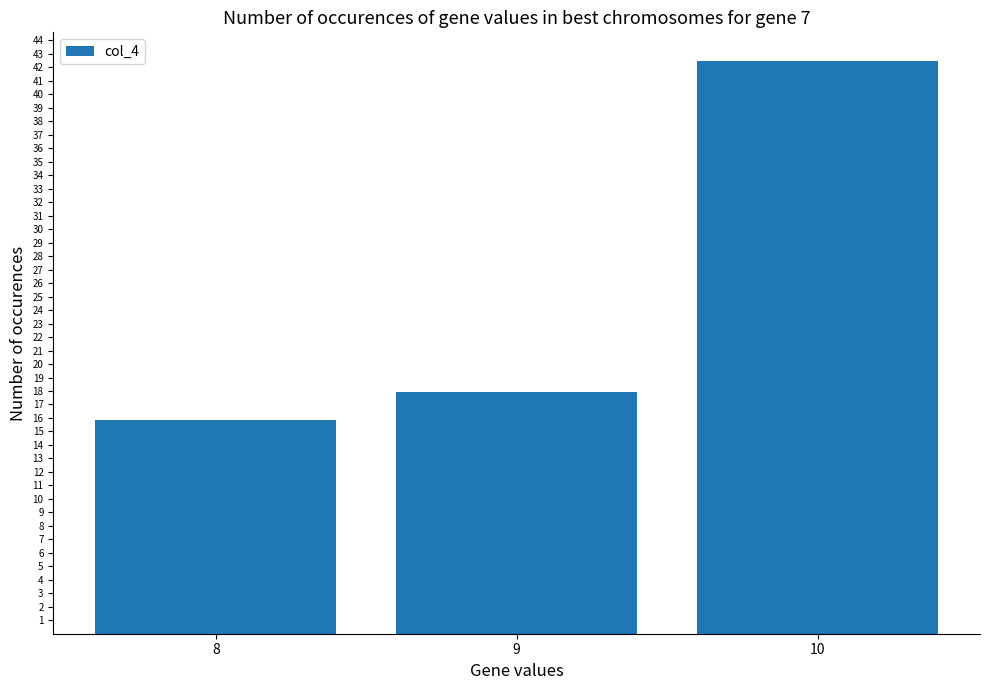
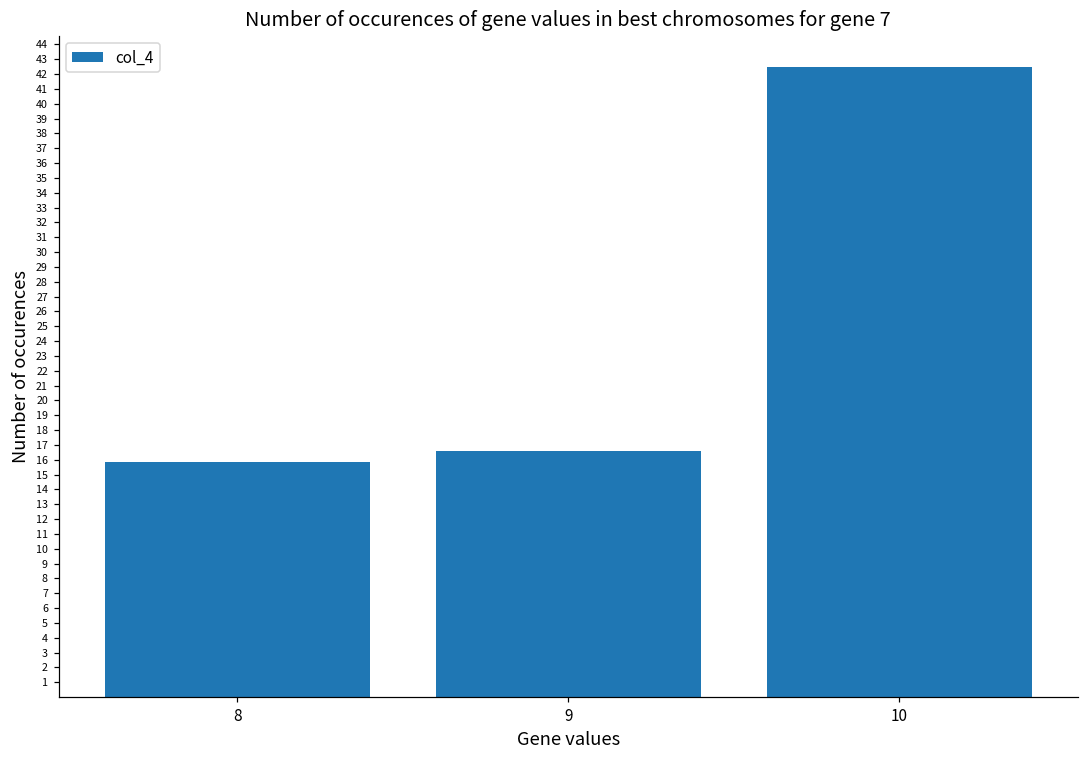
9: 17.9 -> 16.6
